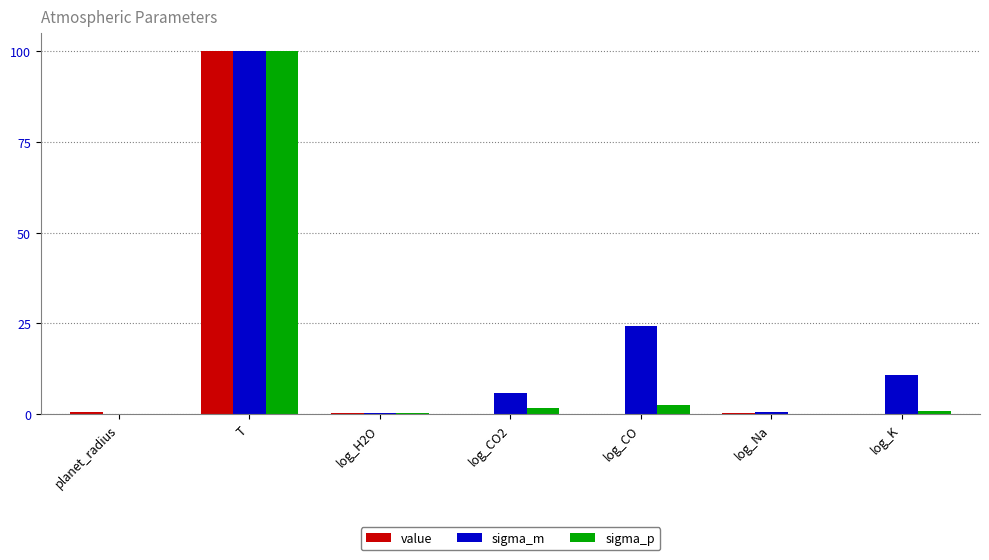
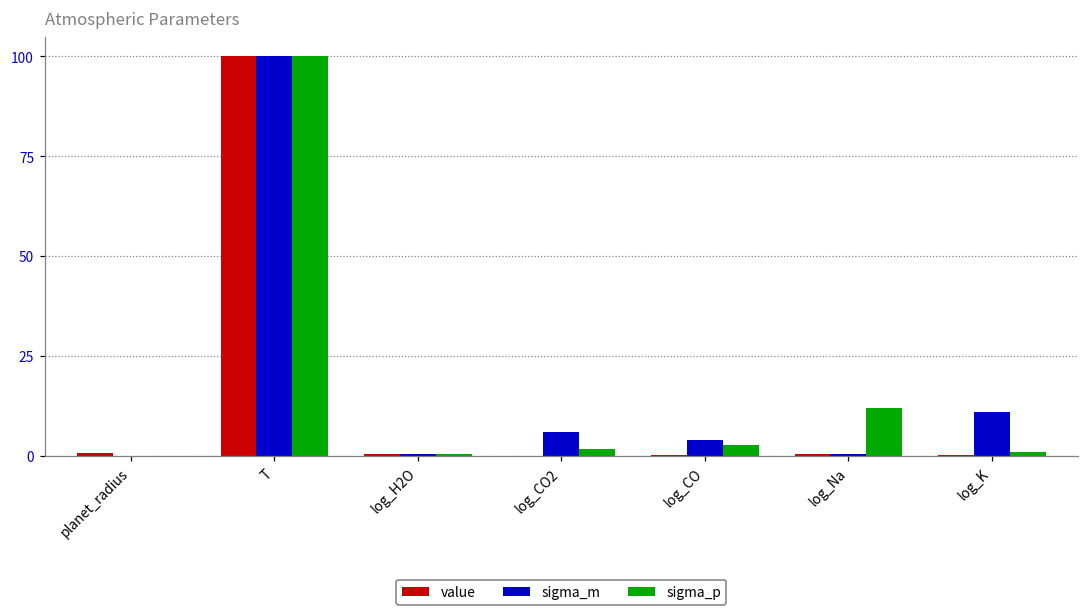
sigma_m, log_CO: 24 -> 4
sigma_p, log_Na: 0 -> 12
